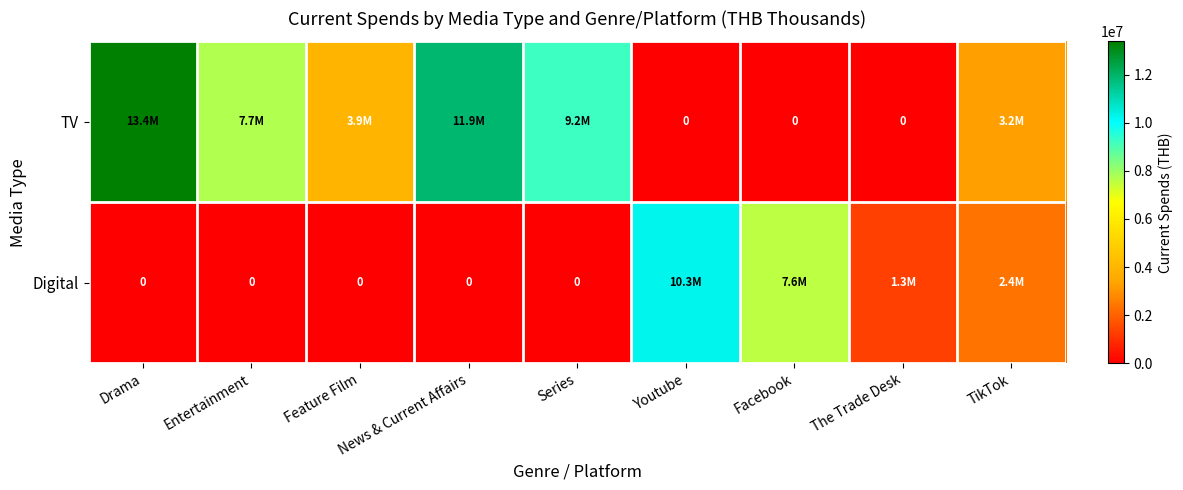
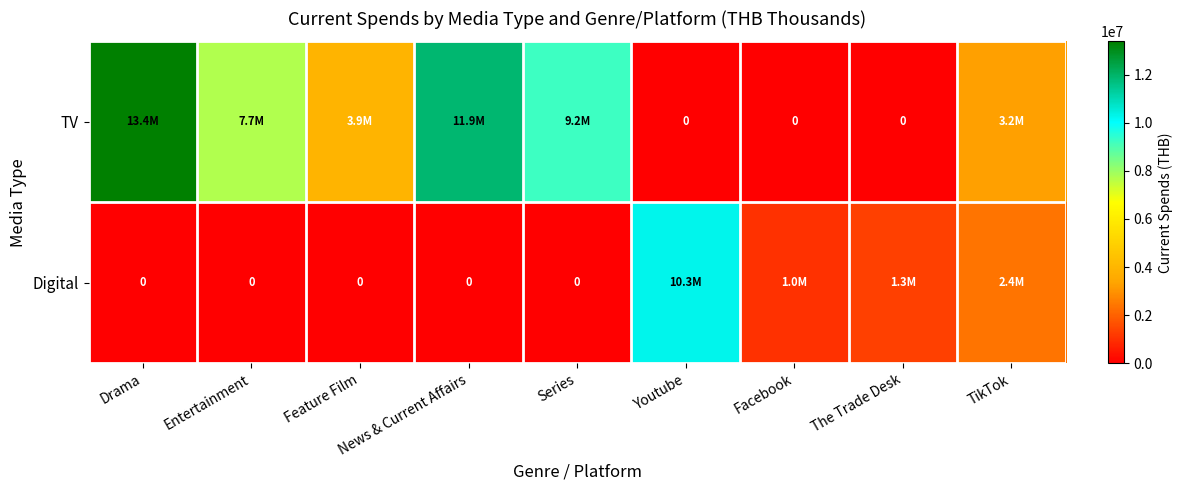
Digital, Facebook: 7.6M -> 1.0M
